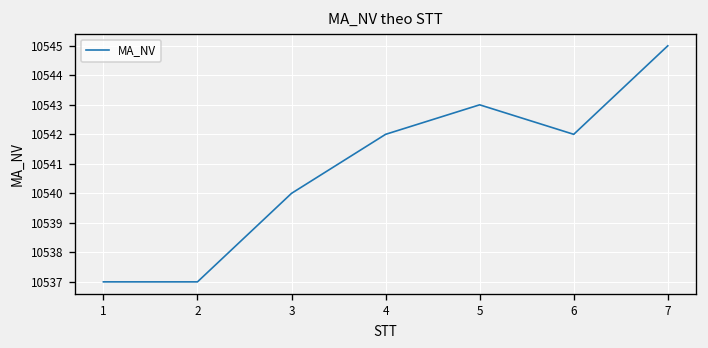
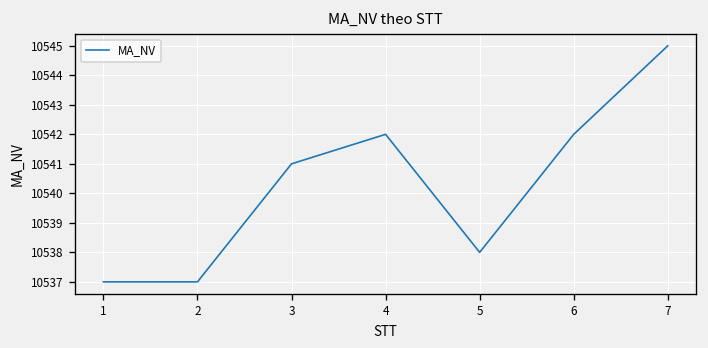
3: 10540 -> 10541
5: 10543 -> 10538
